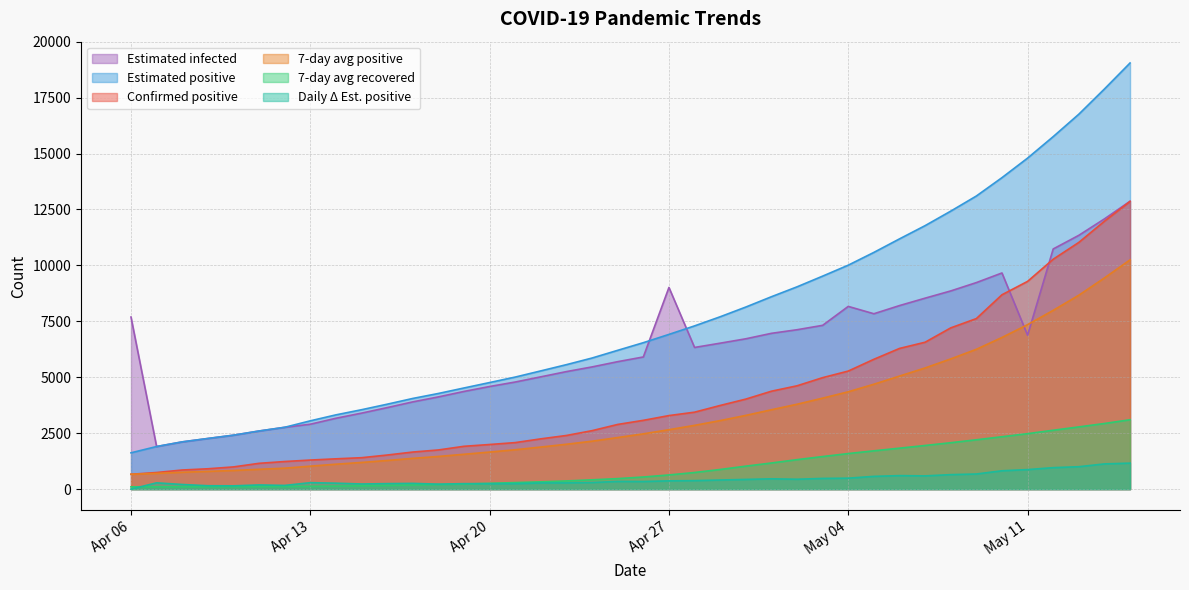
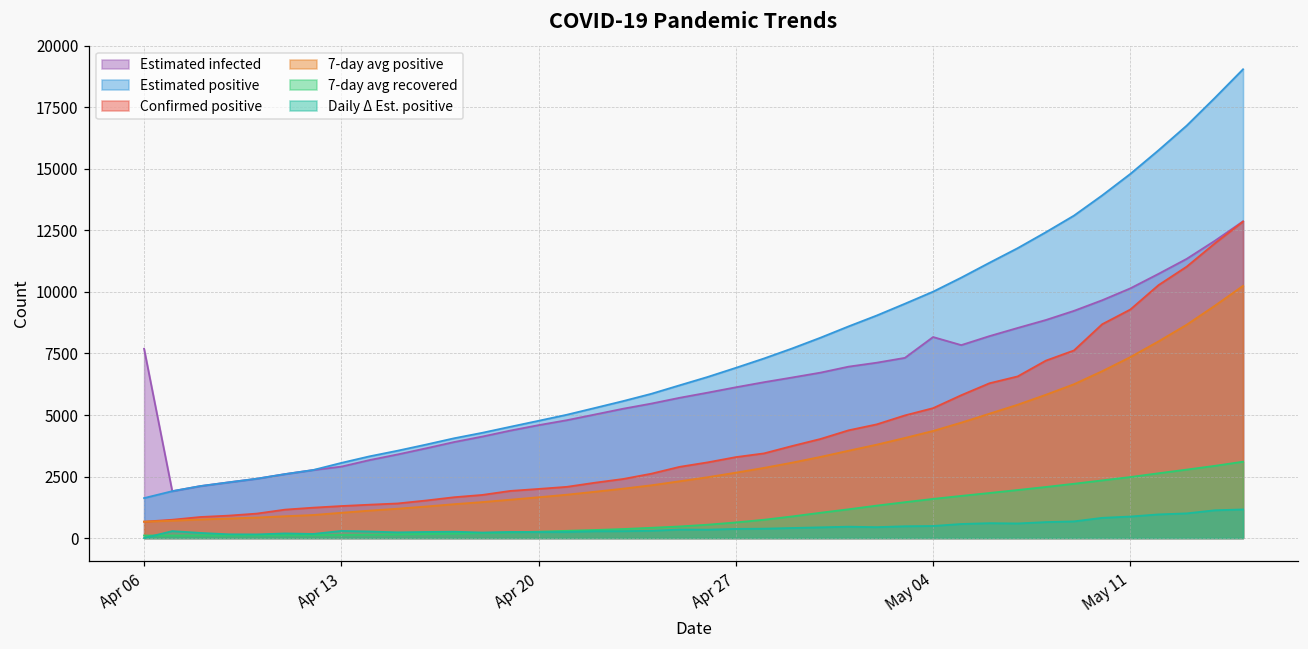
Estimated infected, Apr 27: 9000 -> 6100
Estimated infected, May 11: 6900 -> 10100
